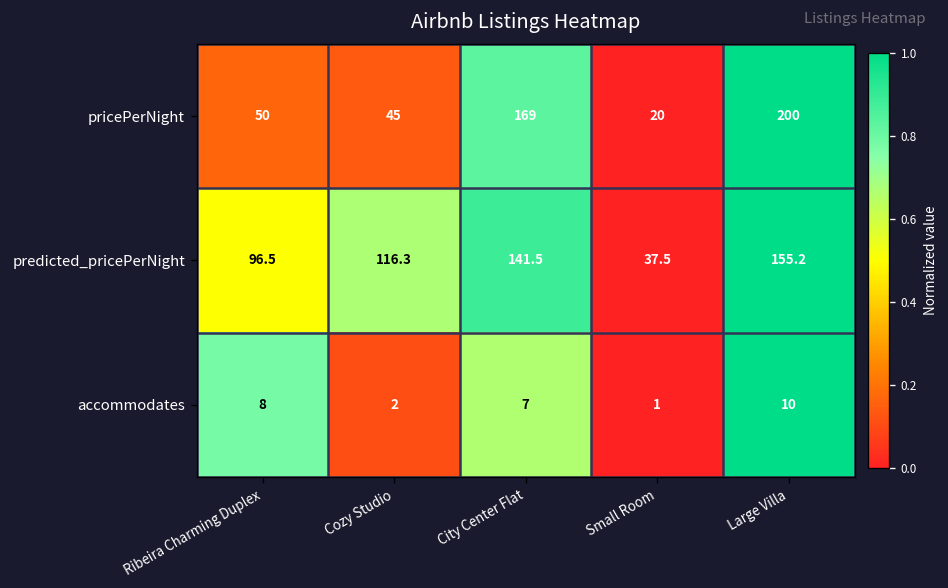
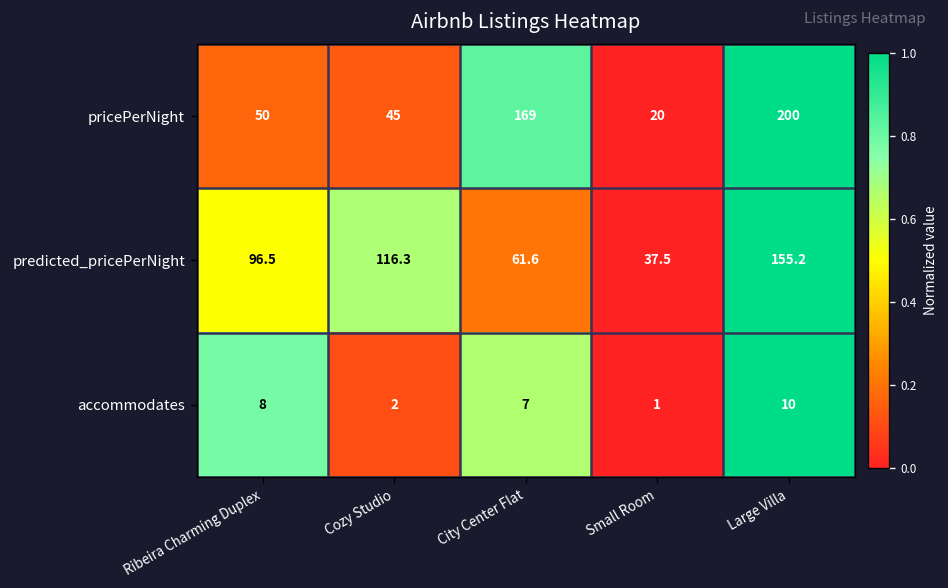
predicted_pricePerNight, City Center Flat: 141.5 -> 61.6
